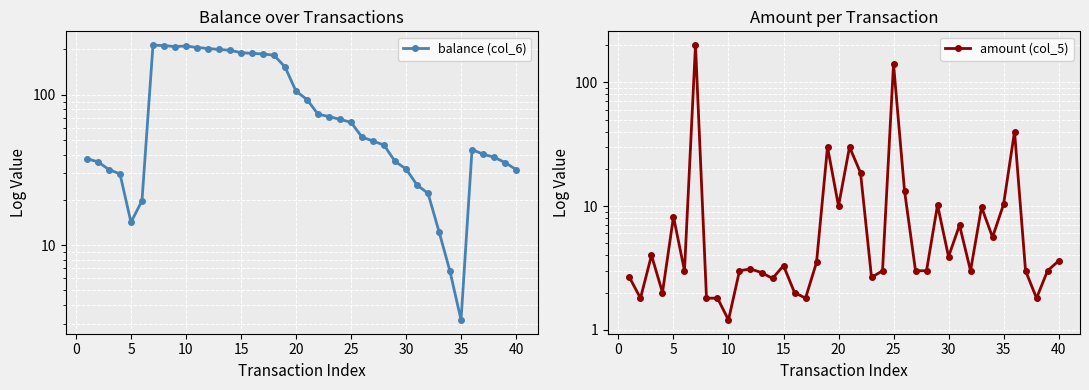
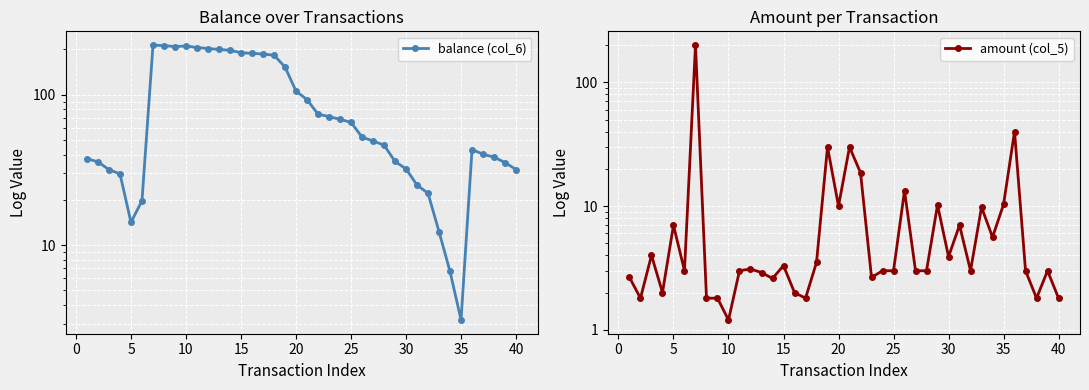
Amount per Transaction, 5: 8 -> 7
Amount per Transaction, 25: 140 -> 3.0
Amount per Transaction, 40: 3.6 -> 1.8
